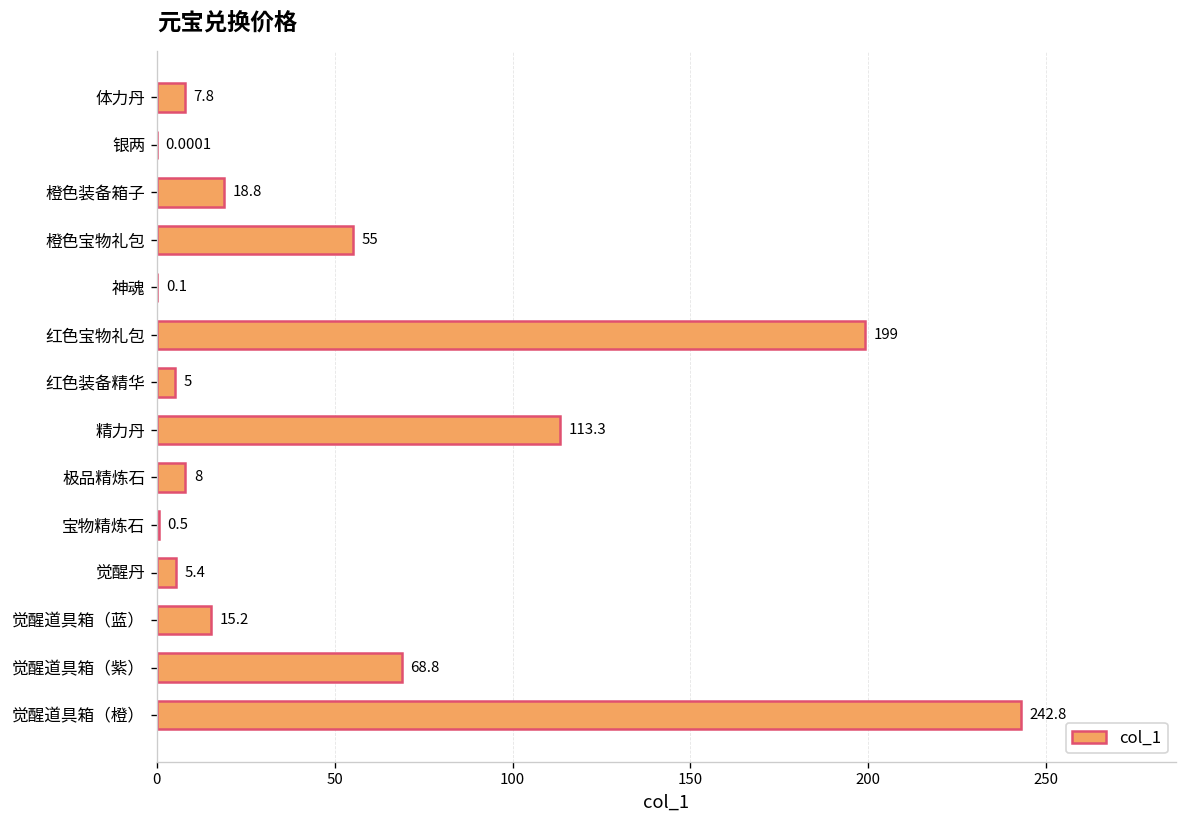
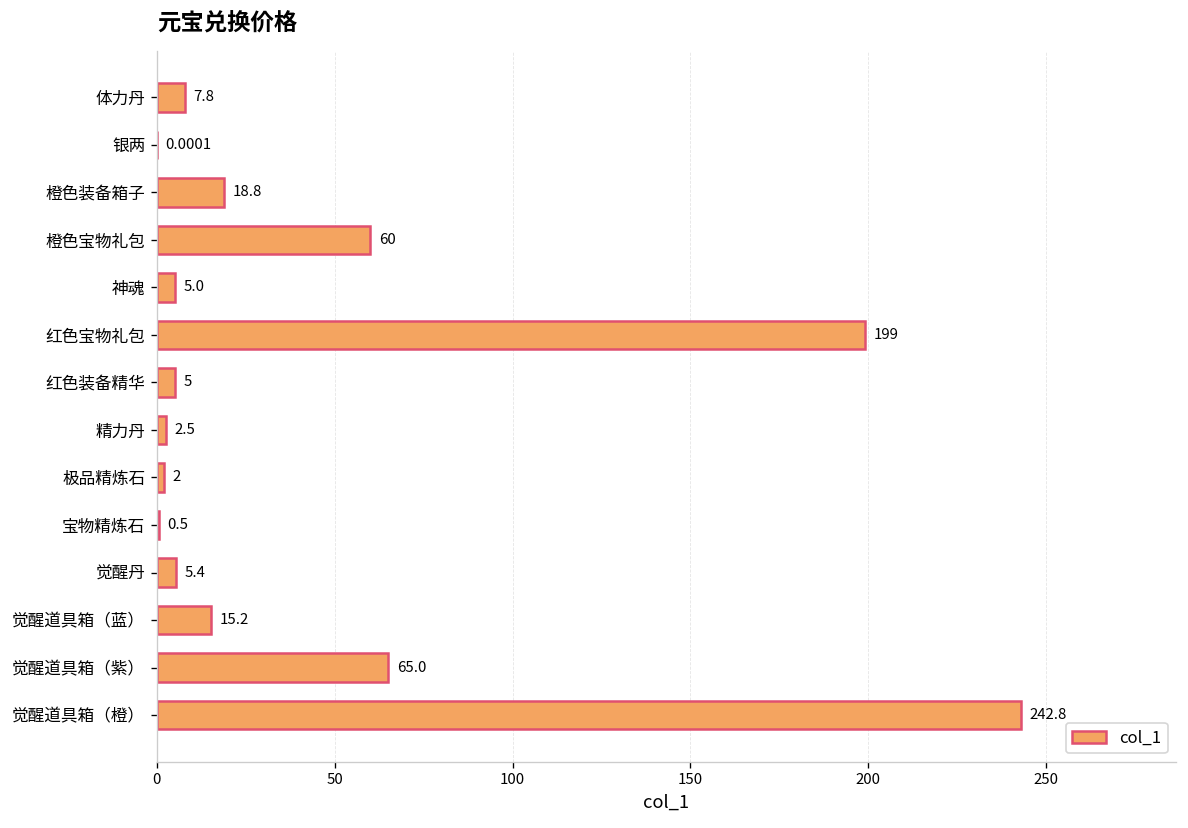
橙色宝物礼包: 55 -> 60
神魂: 0.1 -> 5.0
精力丹: 113.3 -> 2.5
极品精炼石: 8 -> 2
觉醒道具箱（紫）: 68.8 -> 65.0
